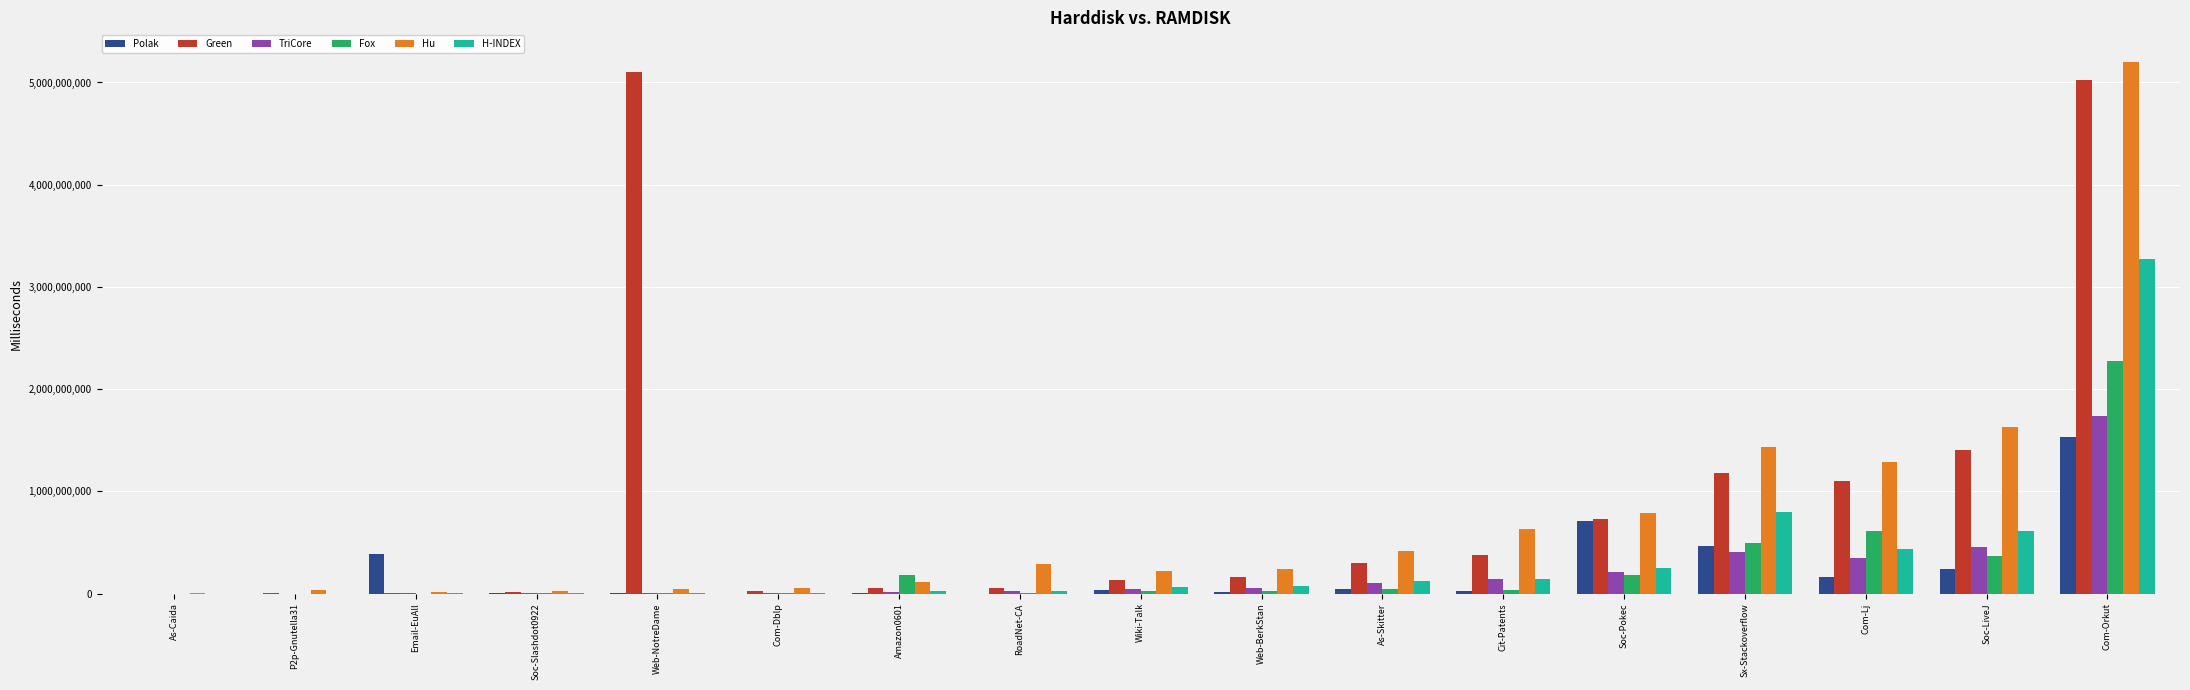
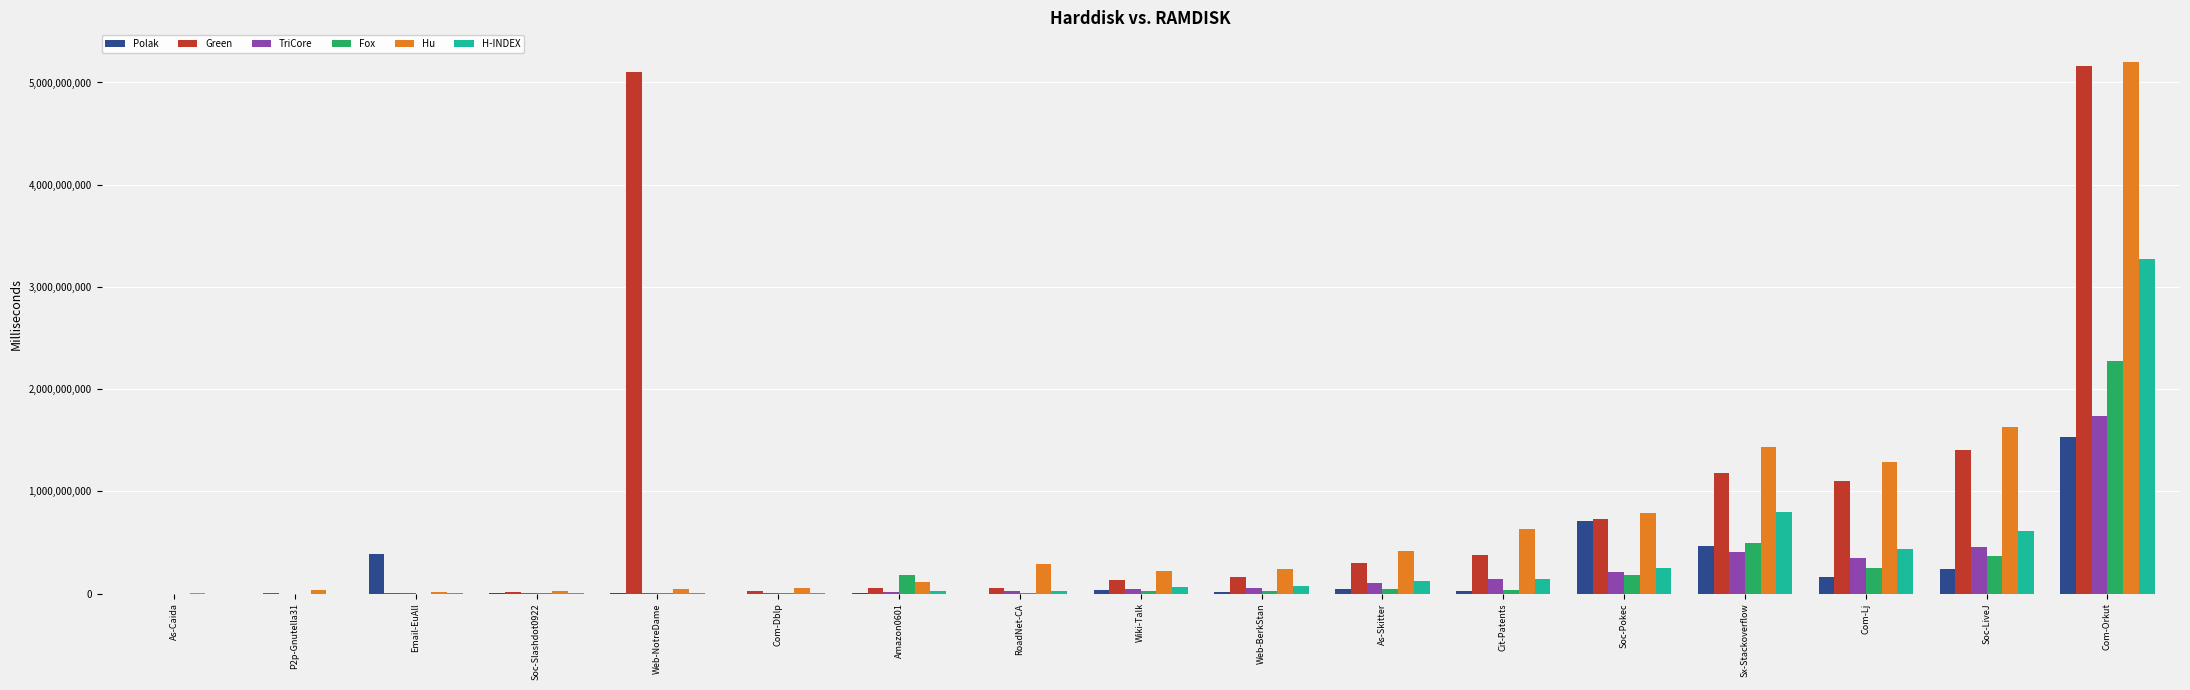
Fox, Com-Lj: 610,000,000 -> 260,000,000
Green, Com-Orkut: 5,030,000,000 -> 5,160,000,000
